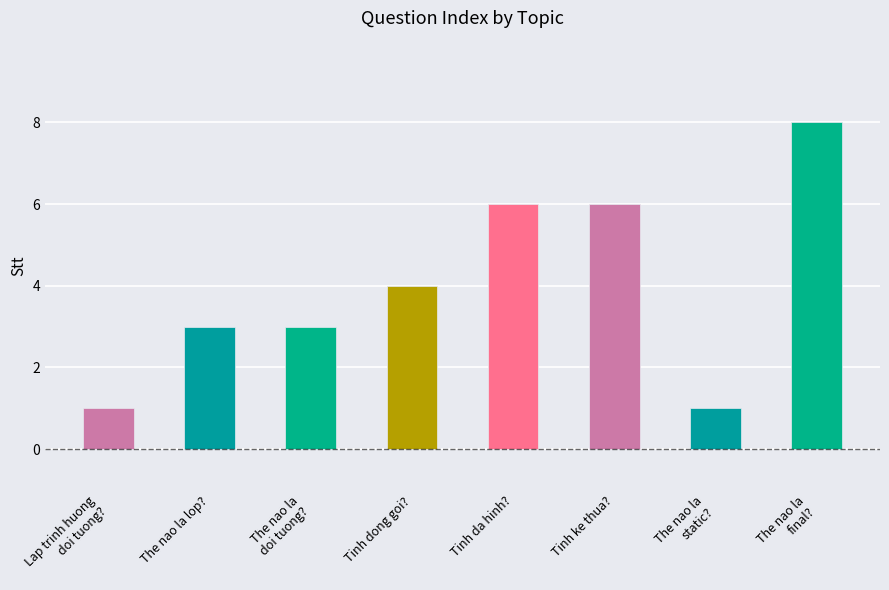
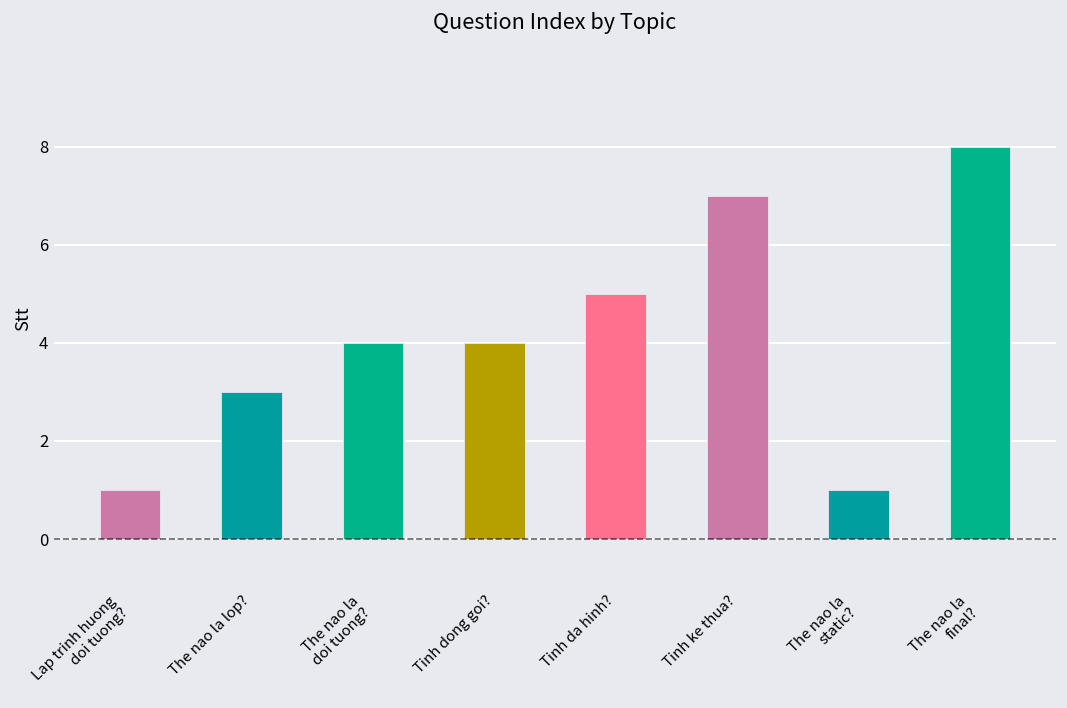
The nao la doi tuong?: 3 -> 4
Tinh da hinh?: 6 -> 5
Tinh ke thua?: 6 -> 7
